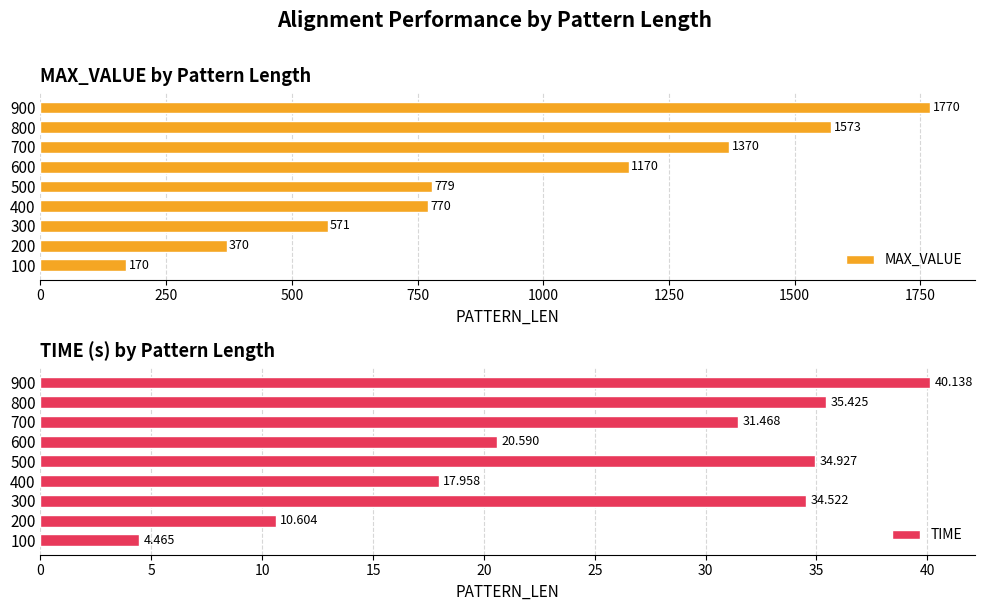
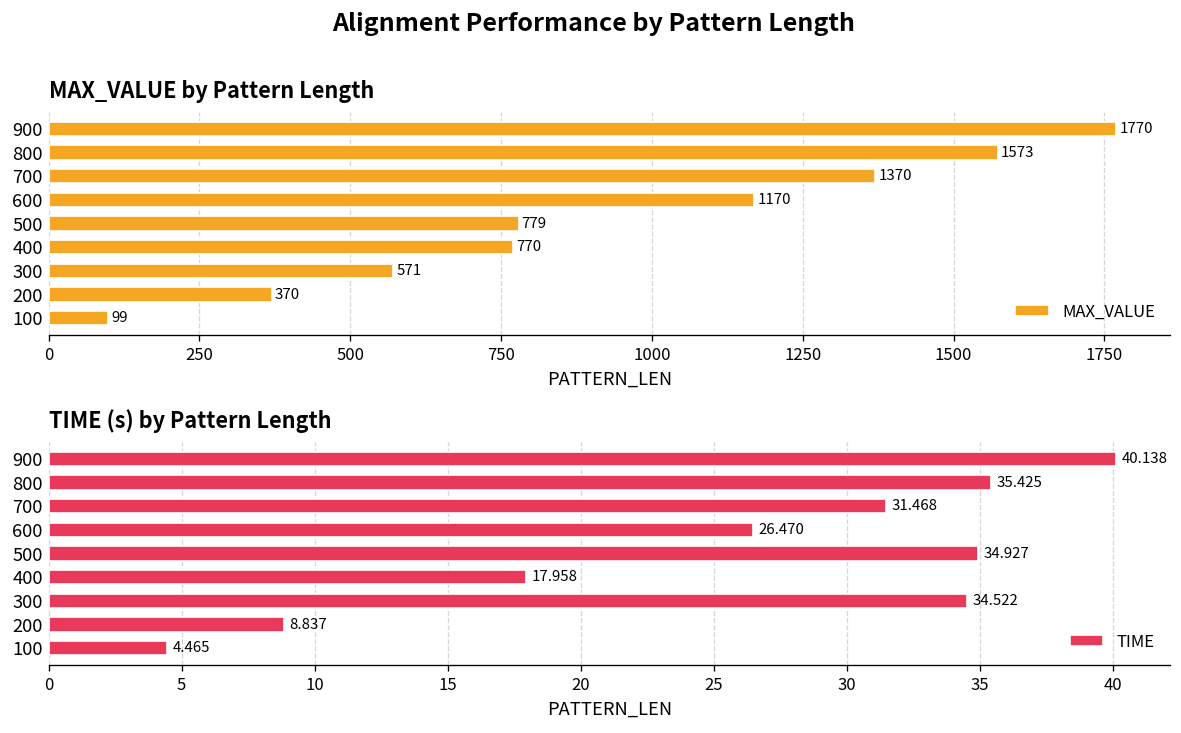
MAX_VALUE by Pattern Length, 100: 170 -> 99
TIME (s) by Pattern Length, 600: 20.590 -> 26.470
TIME (s) by Pattern Length, 200: 10.604 -> 8.837
